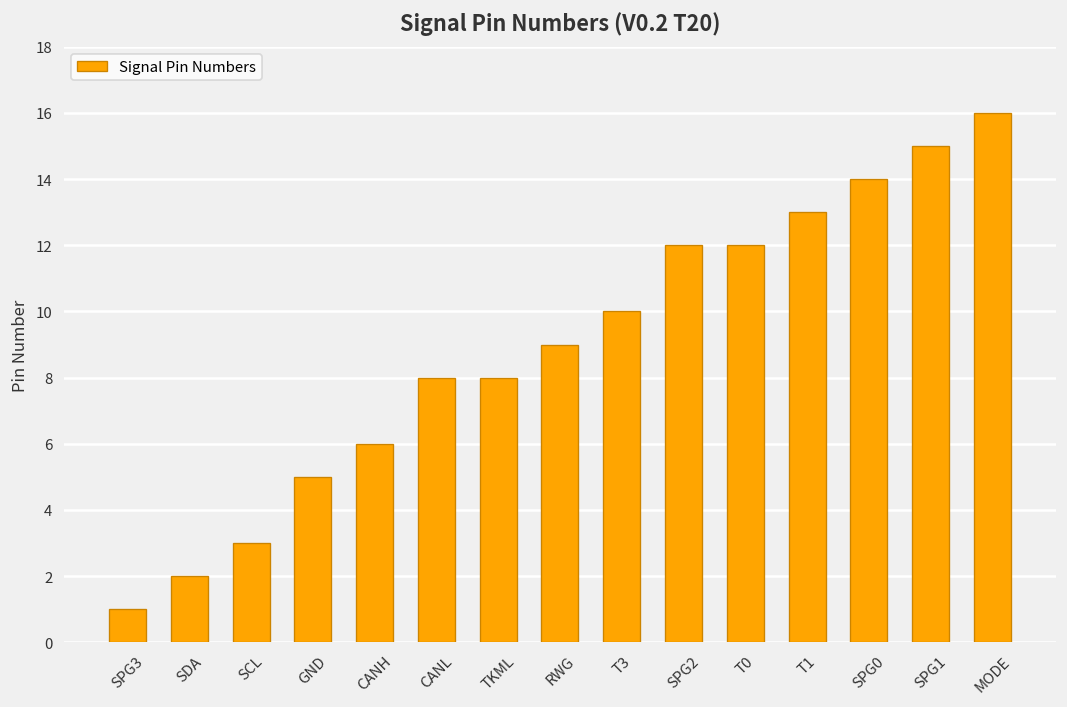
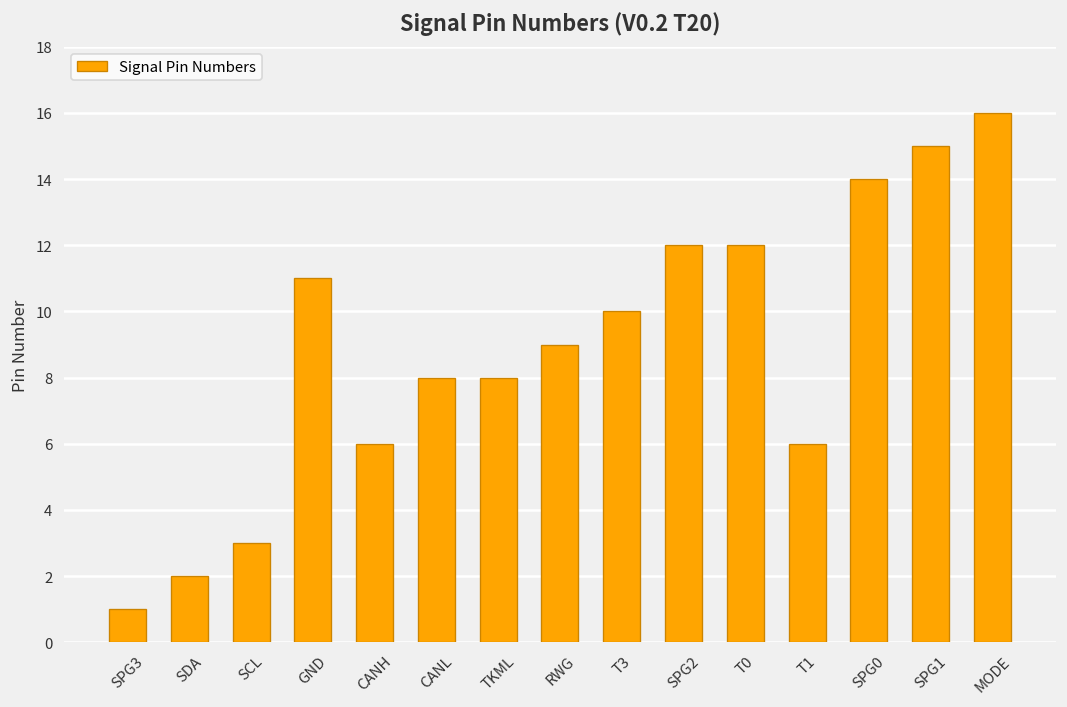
GND: 5 -> 11
T1: 13 -> 6
